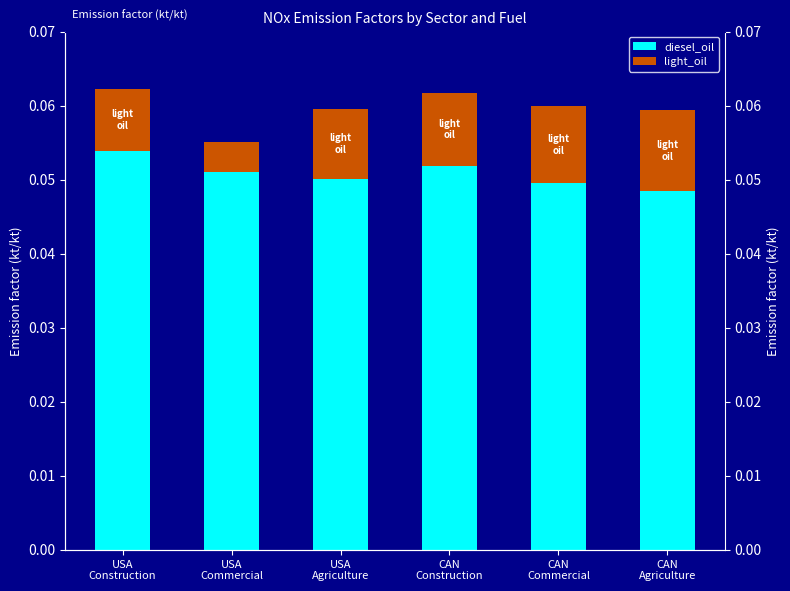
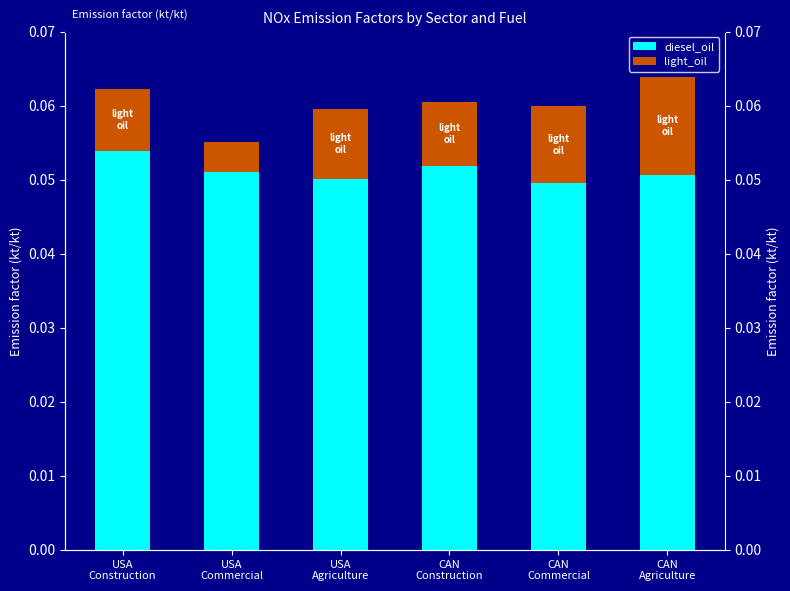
light_oil, CAN Construction: 0.010 -> 0.009
diesel_oil, CAN Agriculture: 0.048 -> 0.051
light_oil, CAN Agriculture: 0.011 -> 0.013
